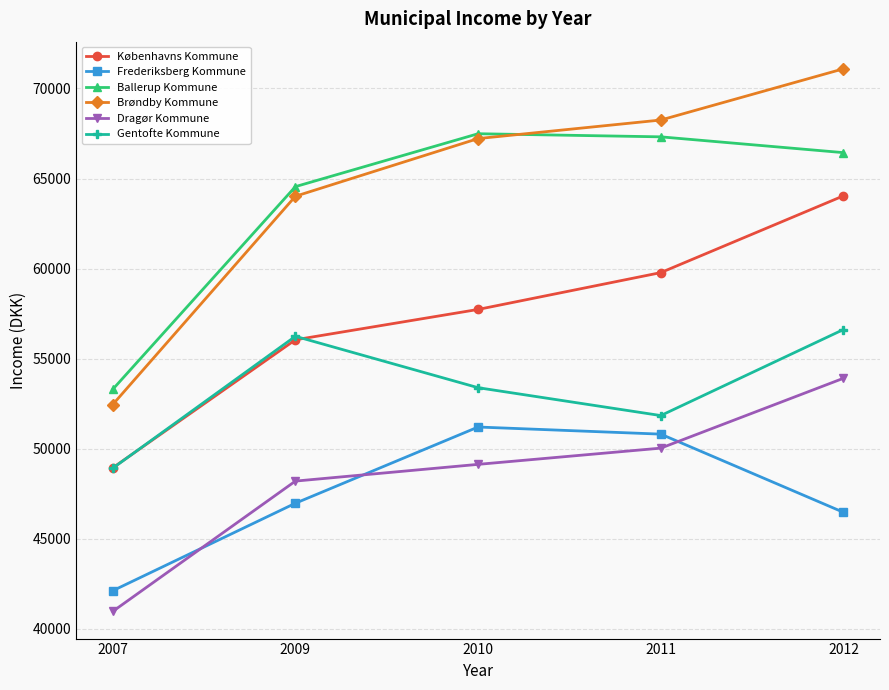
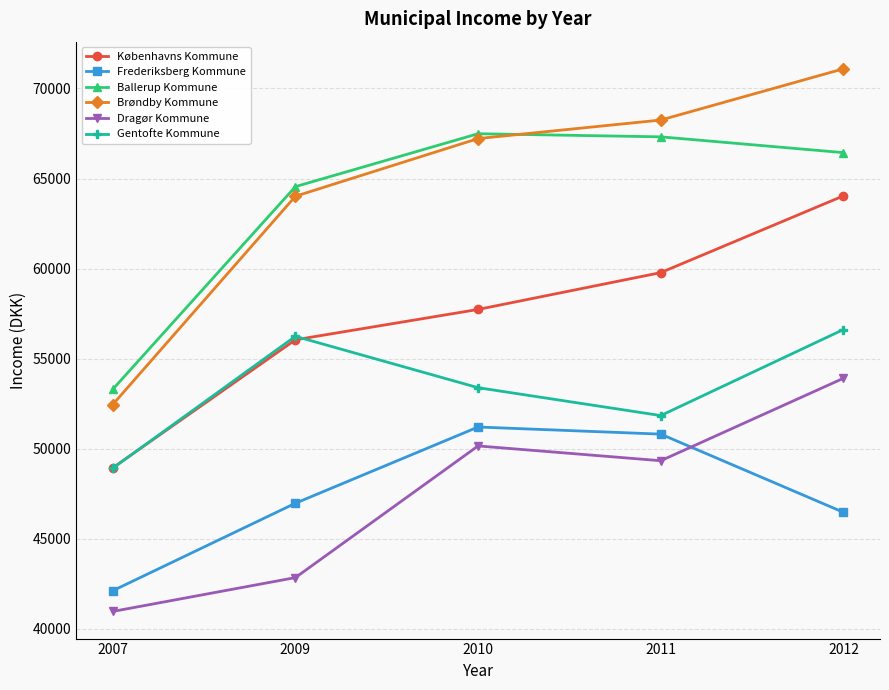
Dragør Kommune, 2009: 48200 -> 42800
Dragør Kommune, 2010: 49100 -> 50200
Dragør Kommune, 2011: 50000 -> 49300
